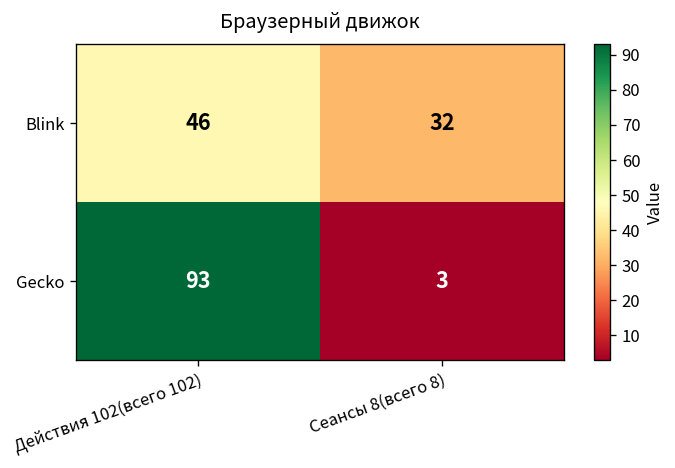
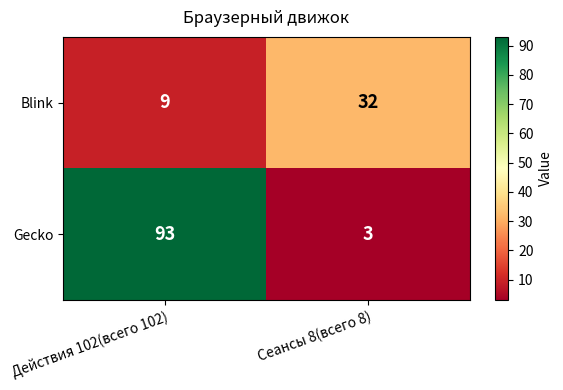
Blink, Действия 102(всего 102): 46 -> 9
